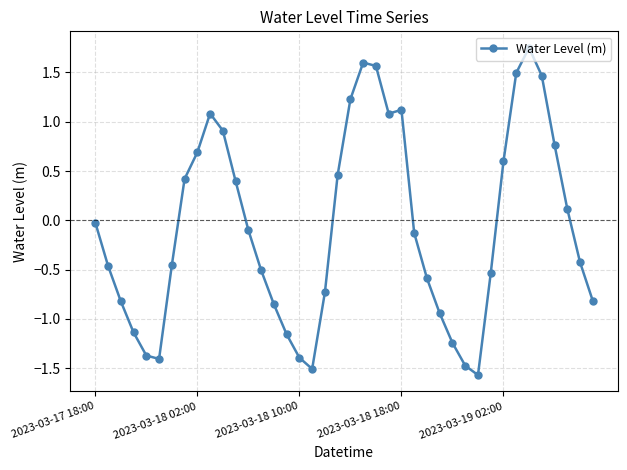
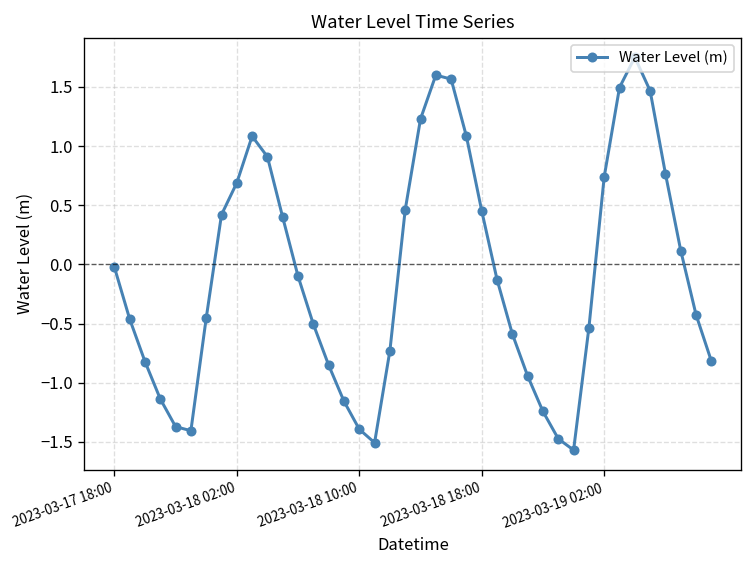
2023-03-18 18:00: 1.1 -> 0.5
2023-03-19 02:00: 0.6 -> 0.7
